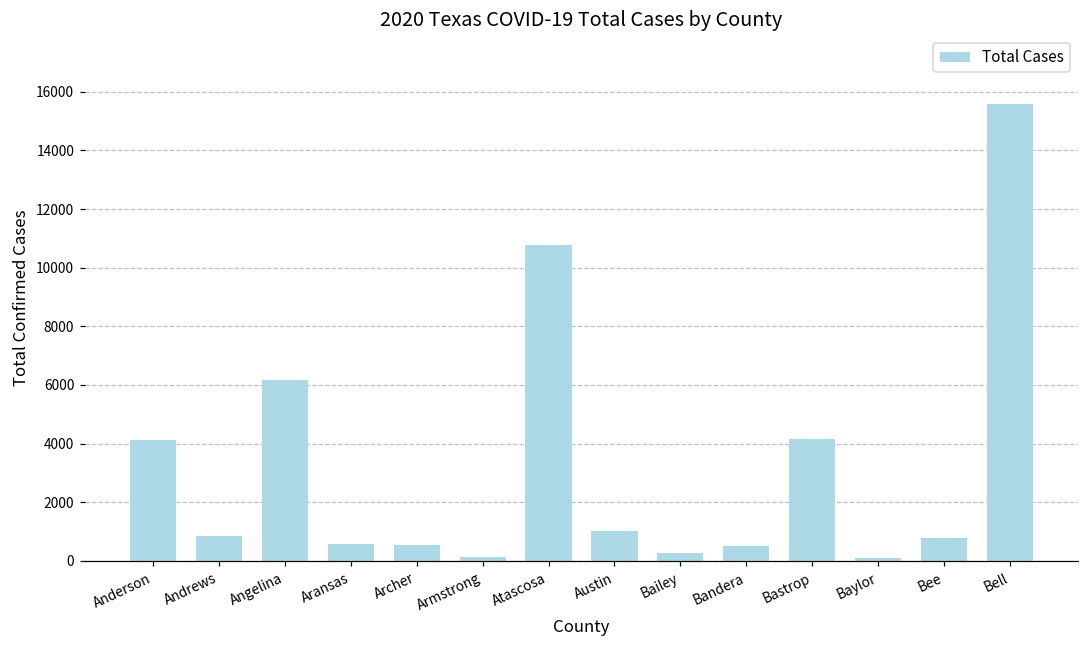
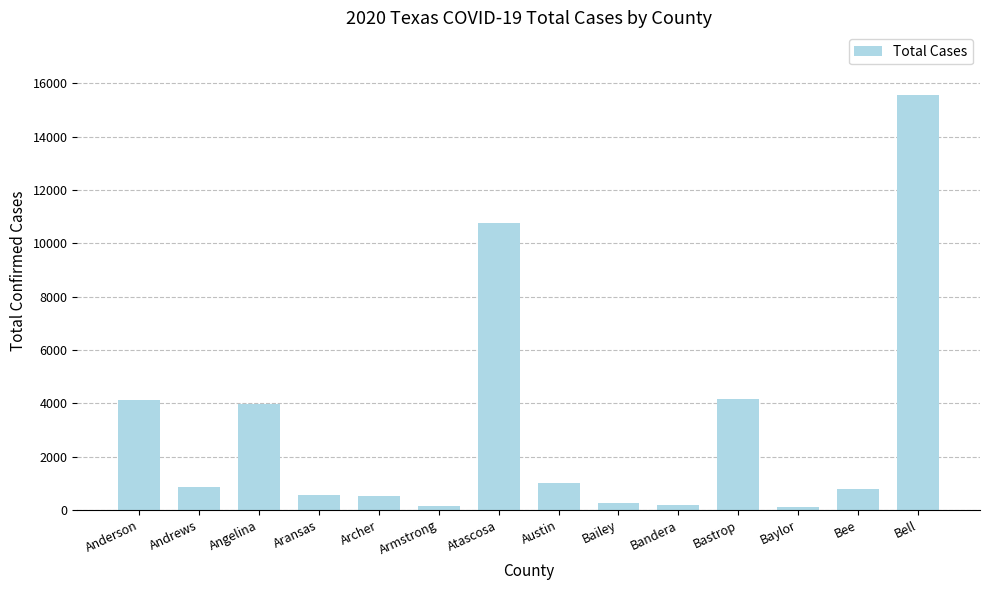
Angelina: 6200 -> 4000
Bandera: 500 -> 200
